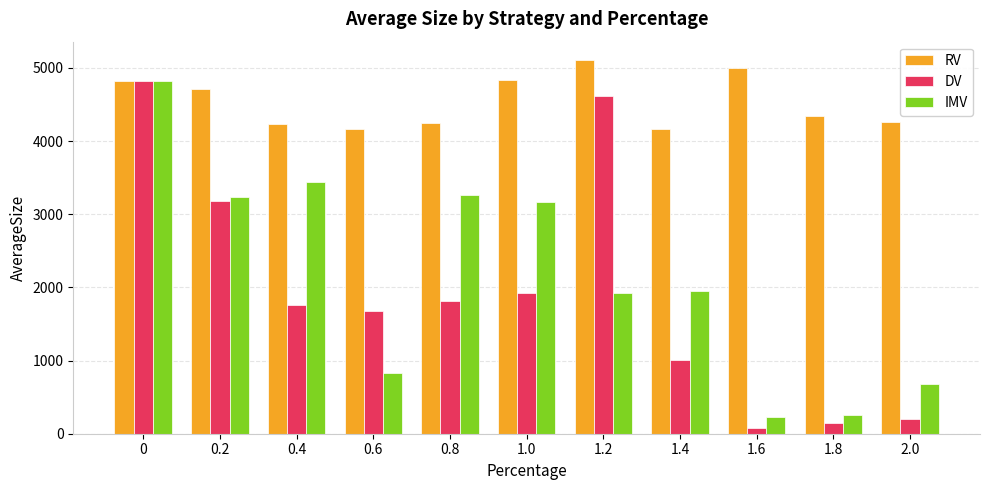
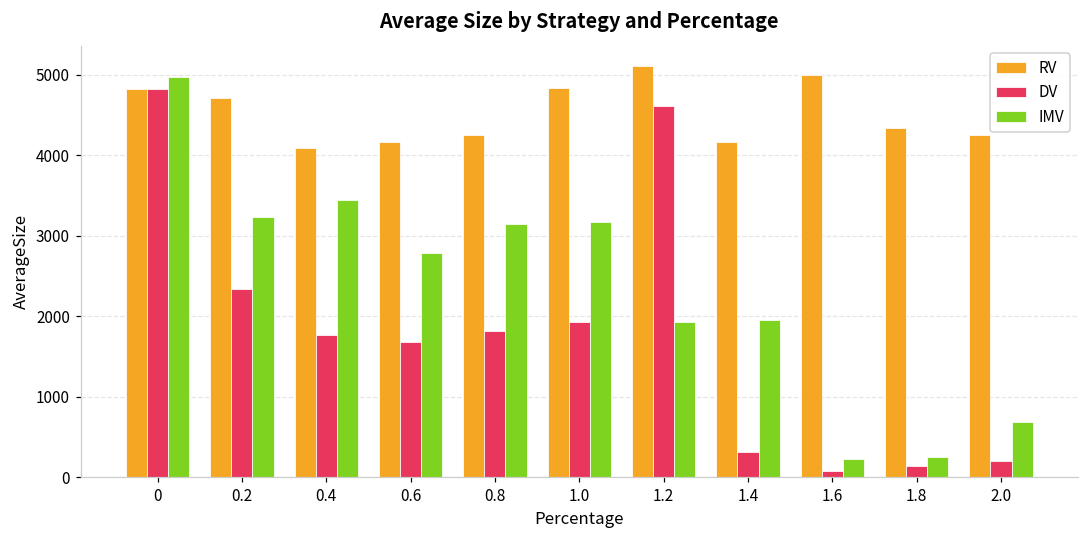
IMV, 0: 4800 -> 5000
DV, 0.2: 3200 -> 2300
RV, 0.4: 4200 -> 4100
IMV, 0.6: 800 -> 2800
IMV, 0.8: 3300 -> 3200
DV, 1.4: 1000 -> 300
